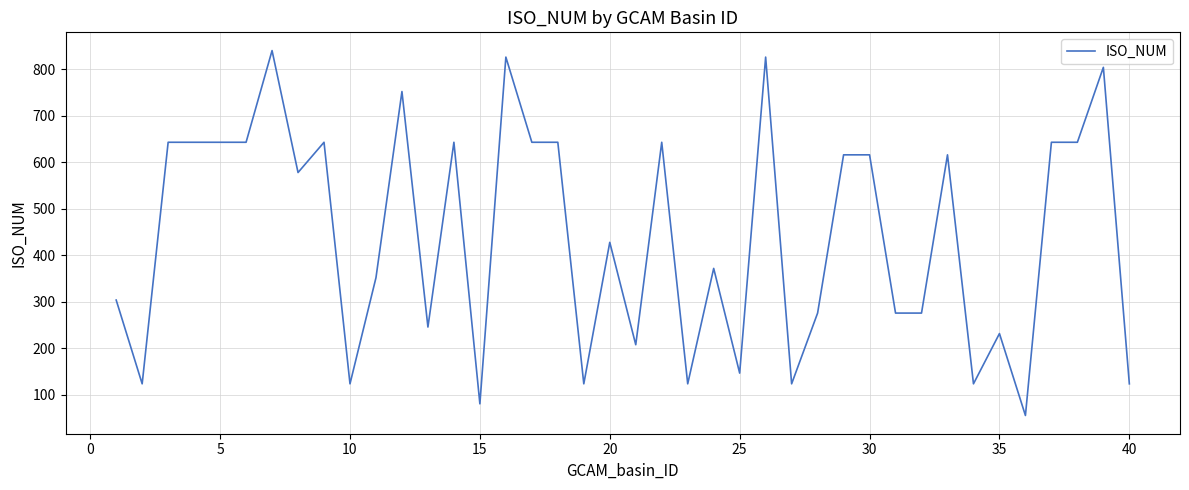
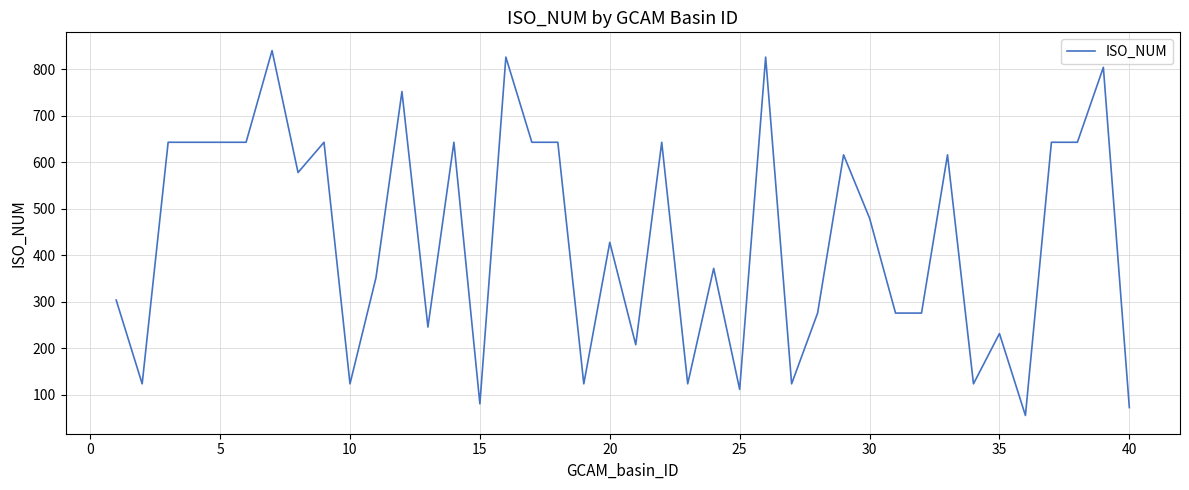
25: 150 -> 110
30: 620 -> 480
40: 120 -> 70
